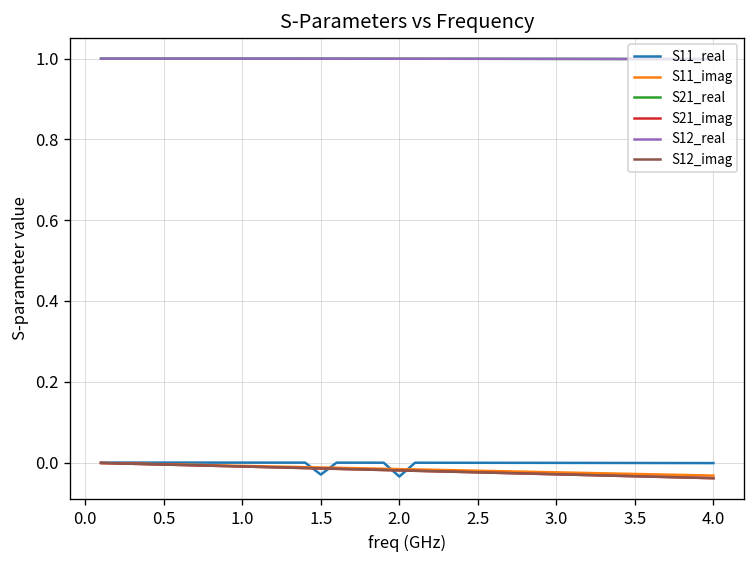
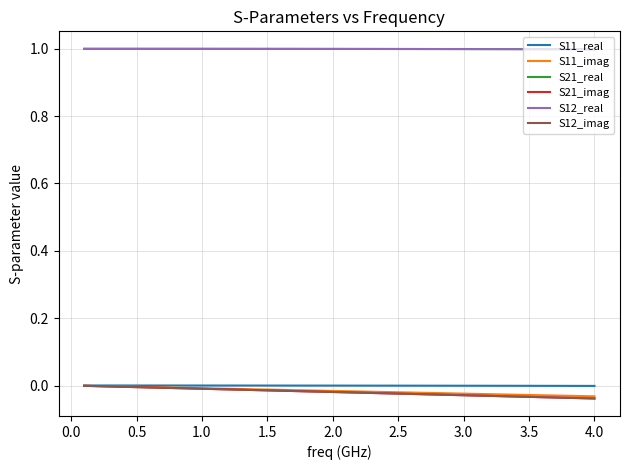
S11_real, 1.5: -0.03 -> 0.00
S11_real, 2.0: -0.03 -> 0.00
